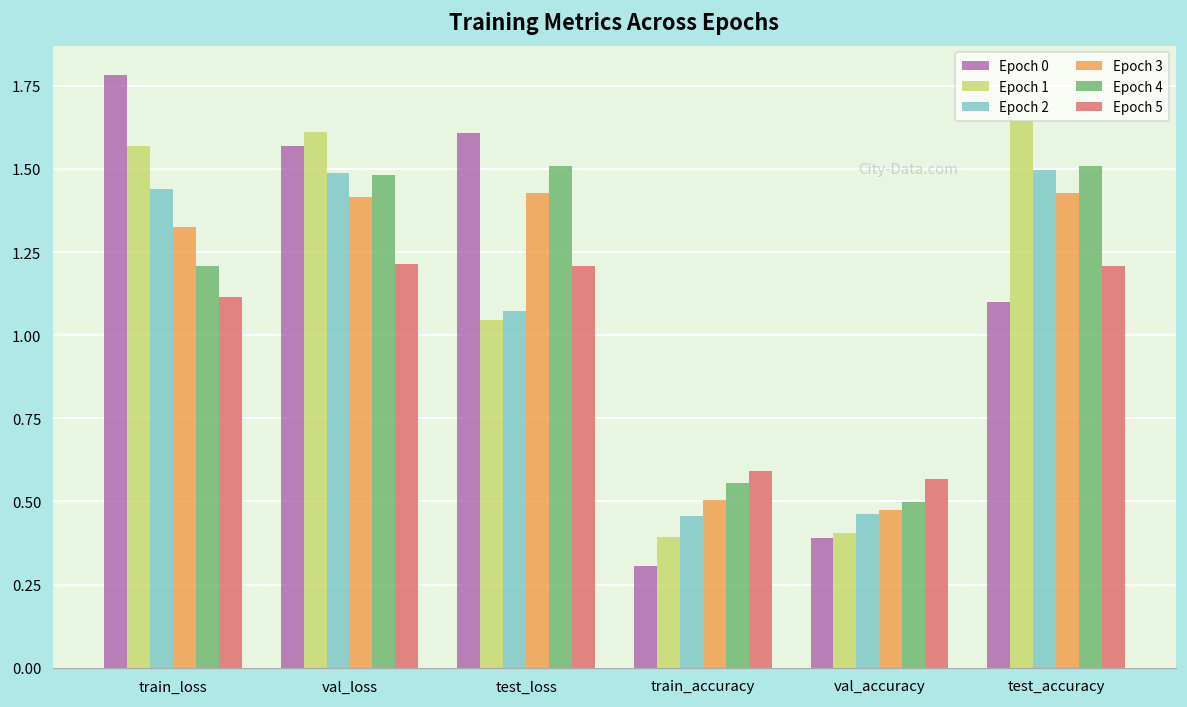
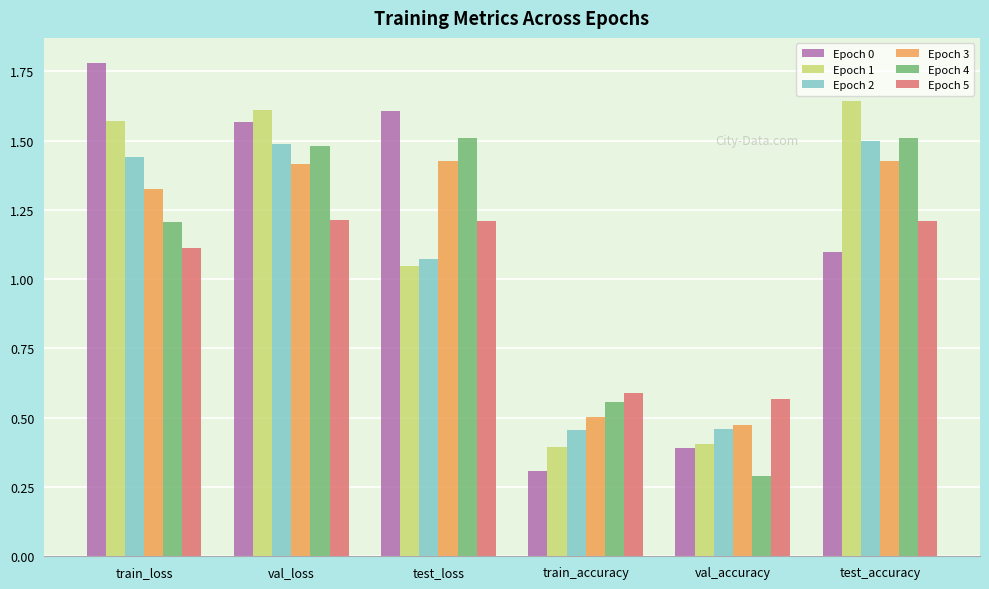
Epoch 4, val_accuracy: 0.50 -> 0.29
